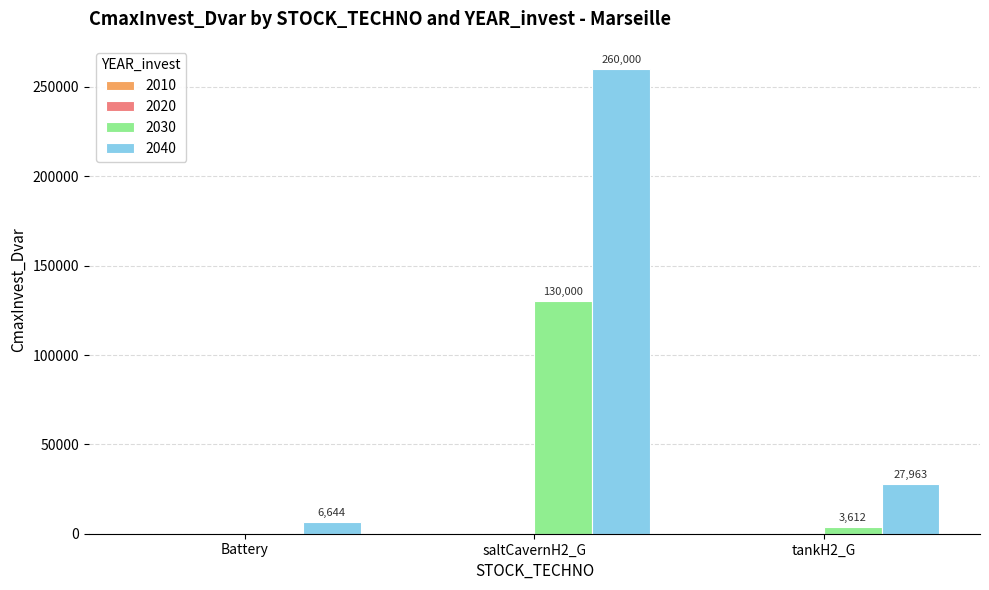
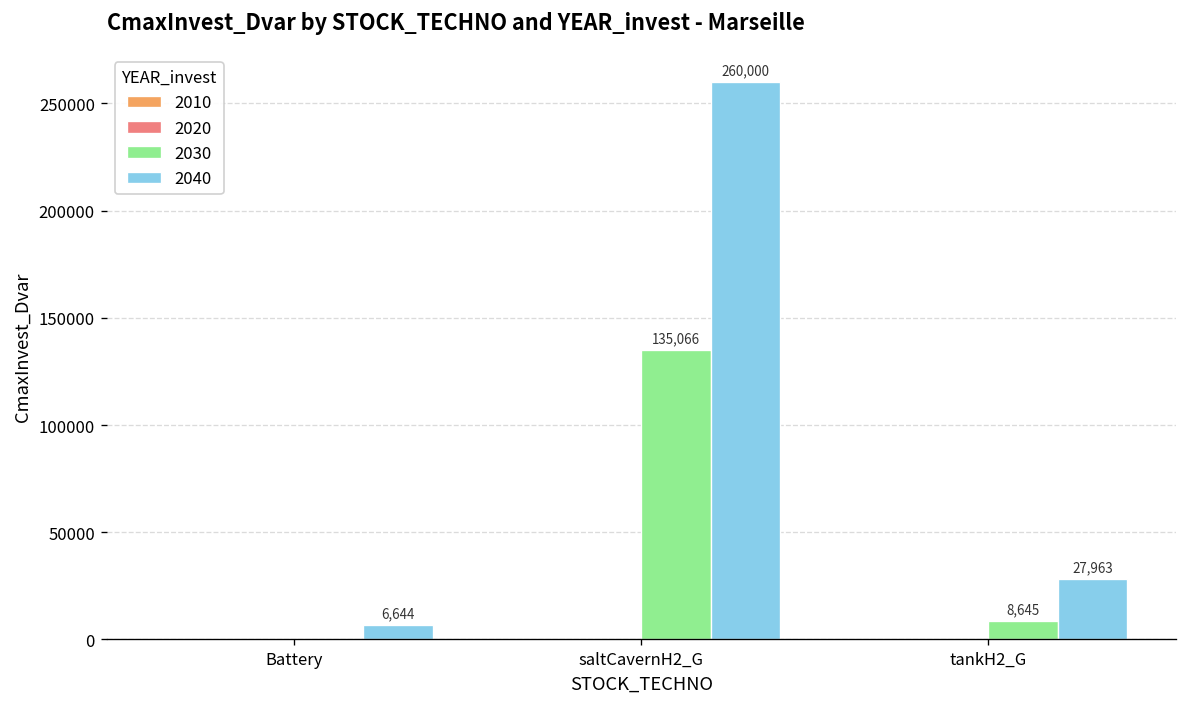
2030, saltCavernH2_G: 130,000 -> 135,066
2030, tankH2_G: 3,612 -> 8,645
